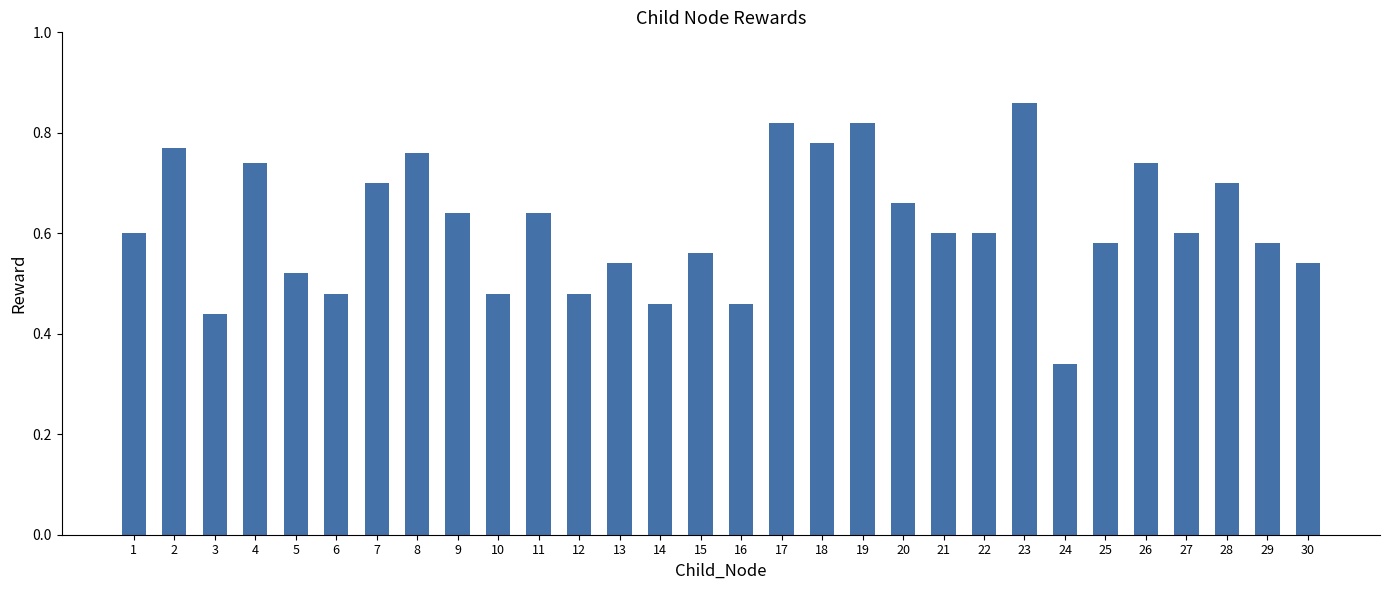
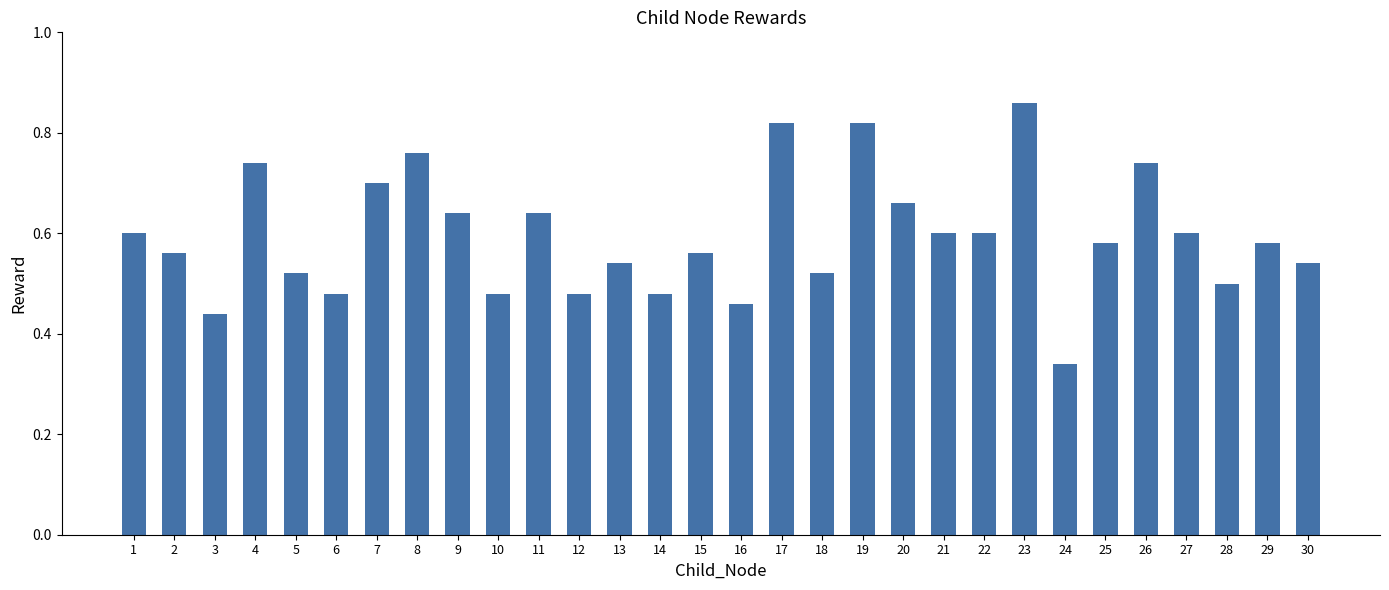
2: 0.77 -> 0.56
14: 0.46 -> 0.48
18: 0.78 -> 0.52
28: 0.7 -> 0.5
